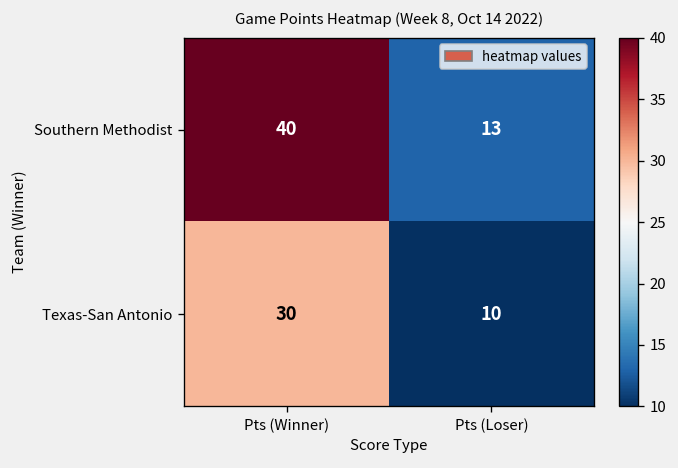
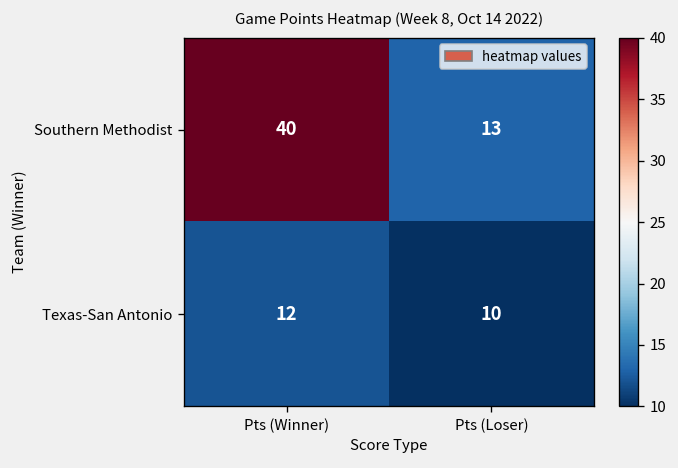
Texas-San Antonio, Pts (Winner): 30 -> 12
